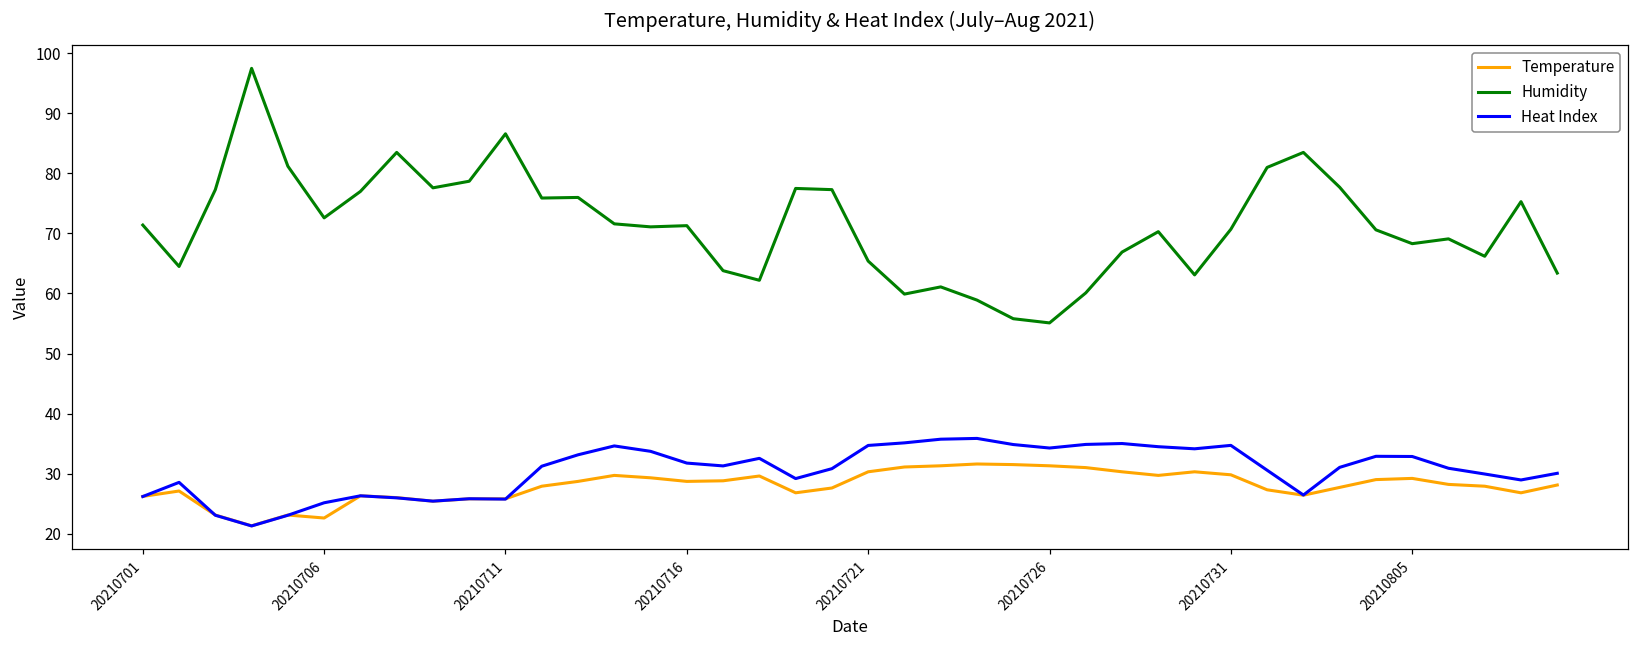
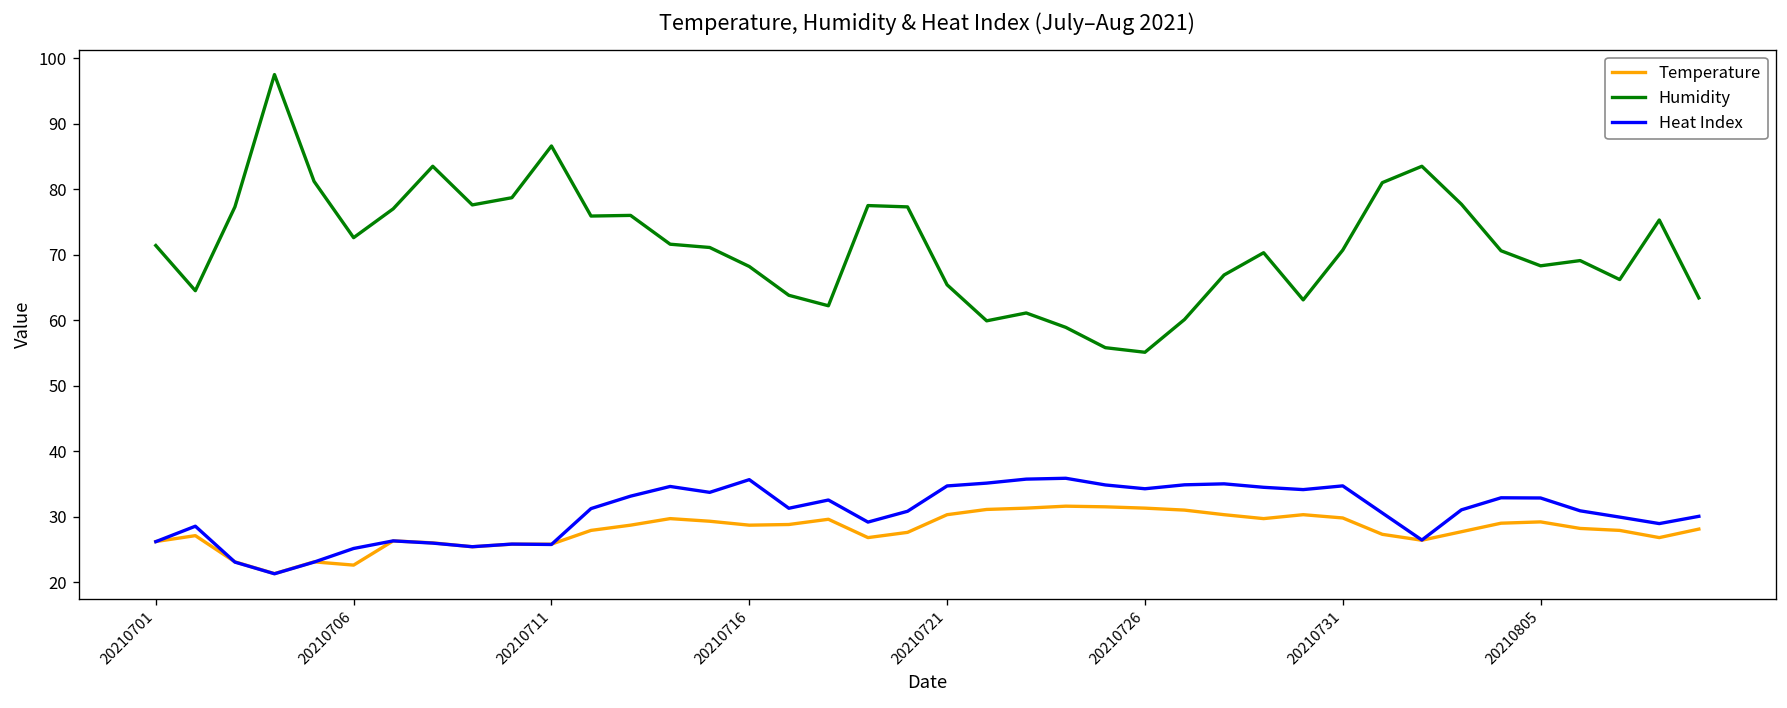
Humidity, 20210716: 71 -> 68
Heat Index, 20210716: 32 -> 36
